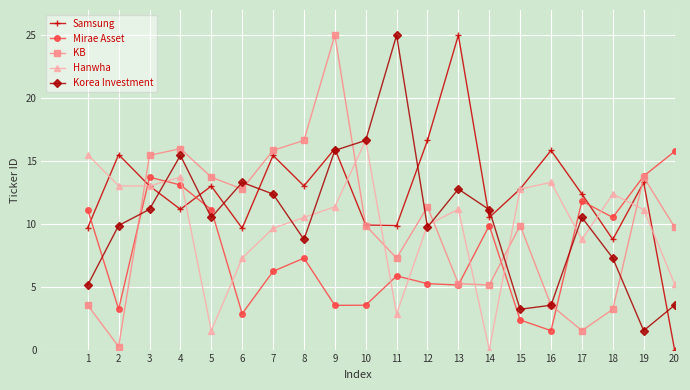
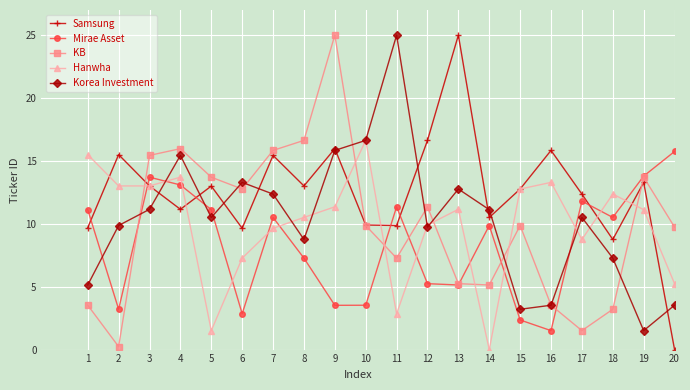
Mirae Asset, 7: 6.2 -> 10.5
Mirae Asset, 11: 5.9 -> 11.4
